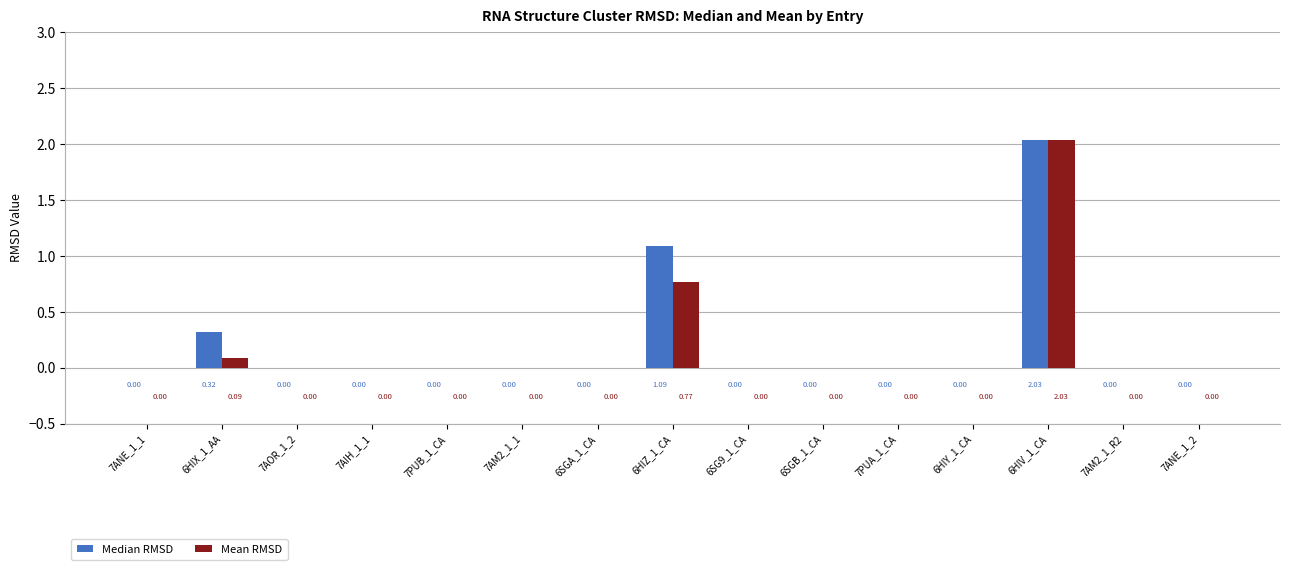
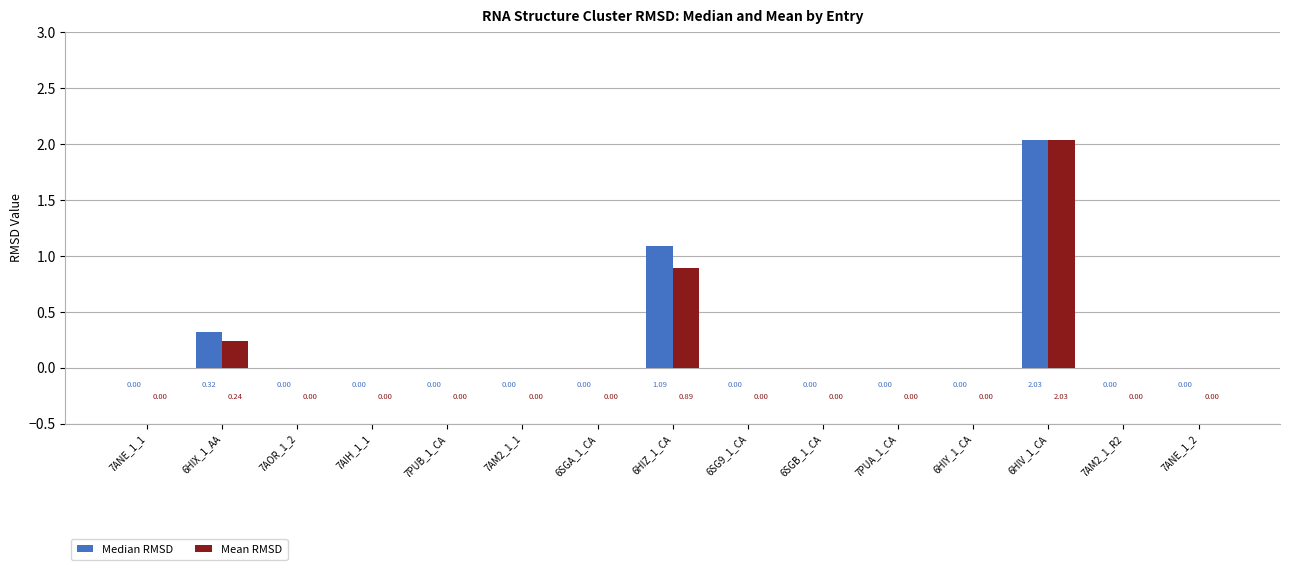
Mean RMSD, 6HIX_1_AA: 0.09 -> 0.24
Mean RMSD, 6HIZ_1_CA: 0.77 -> 0.89
